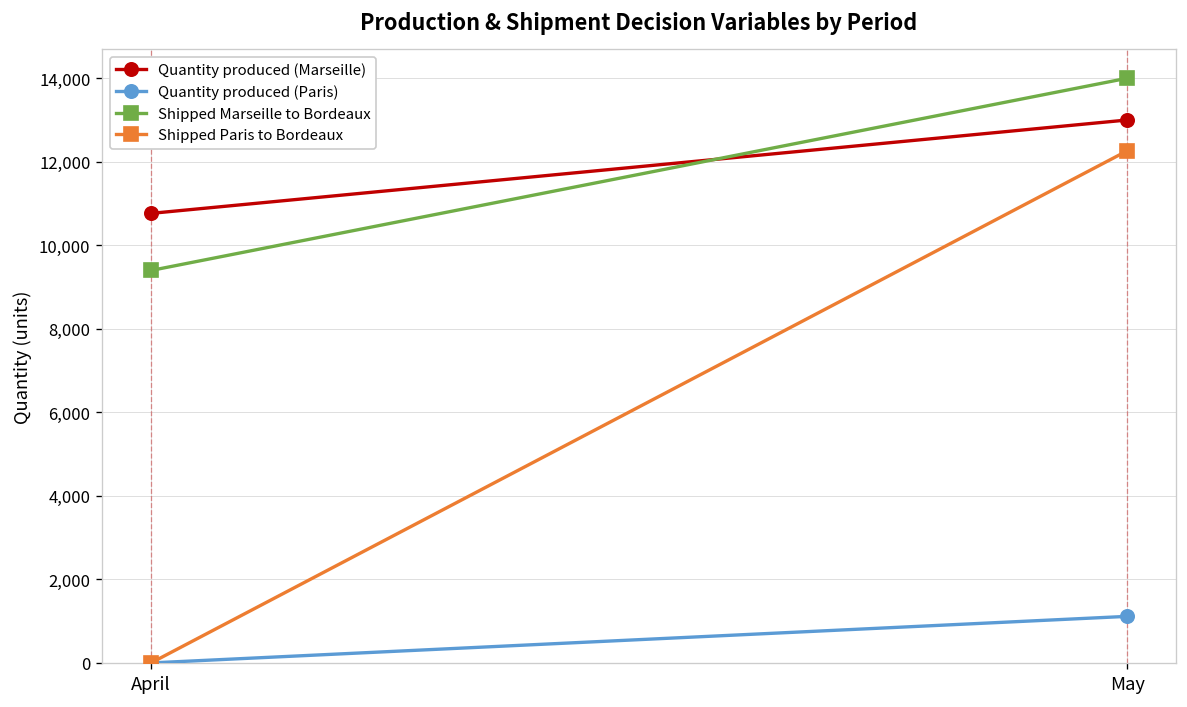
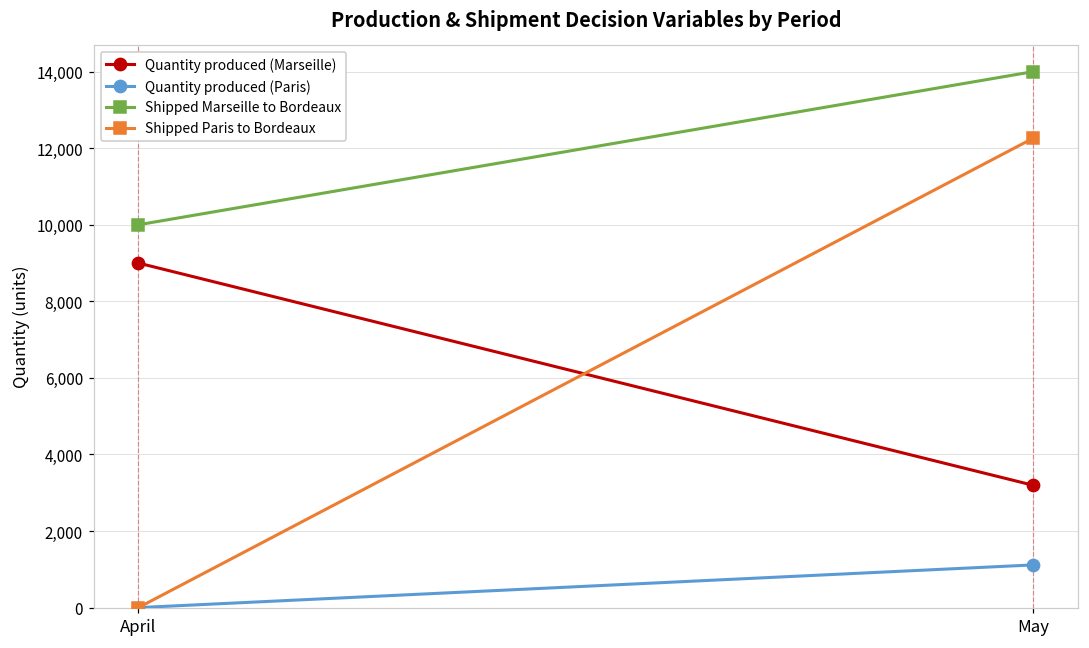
Quantity produced (Marseille), April: 10,800 -> 9,000
Shipped Marseille to Bordeaux, April: 9,400 -> 10,000
Quantity produced (Marseille), May: 13,000 -> 3,200
